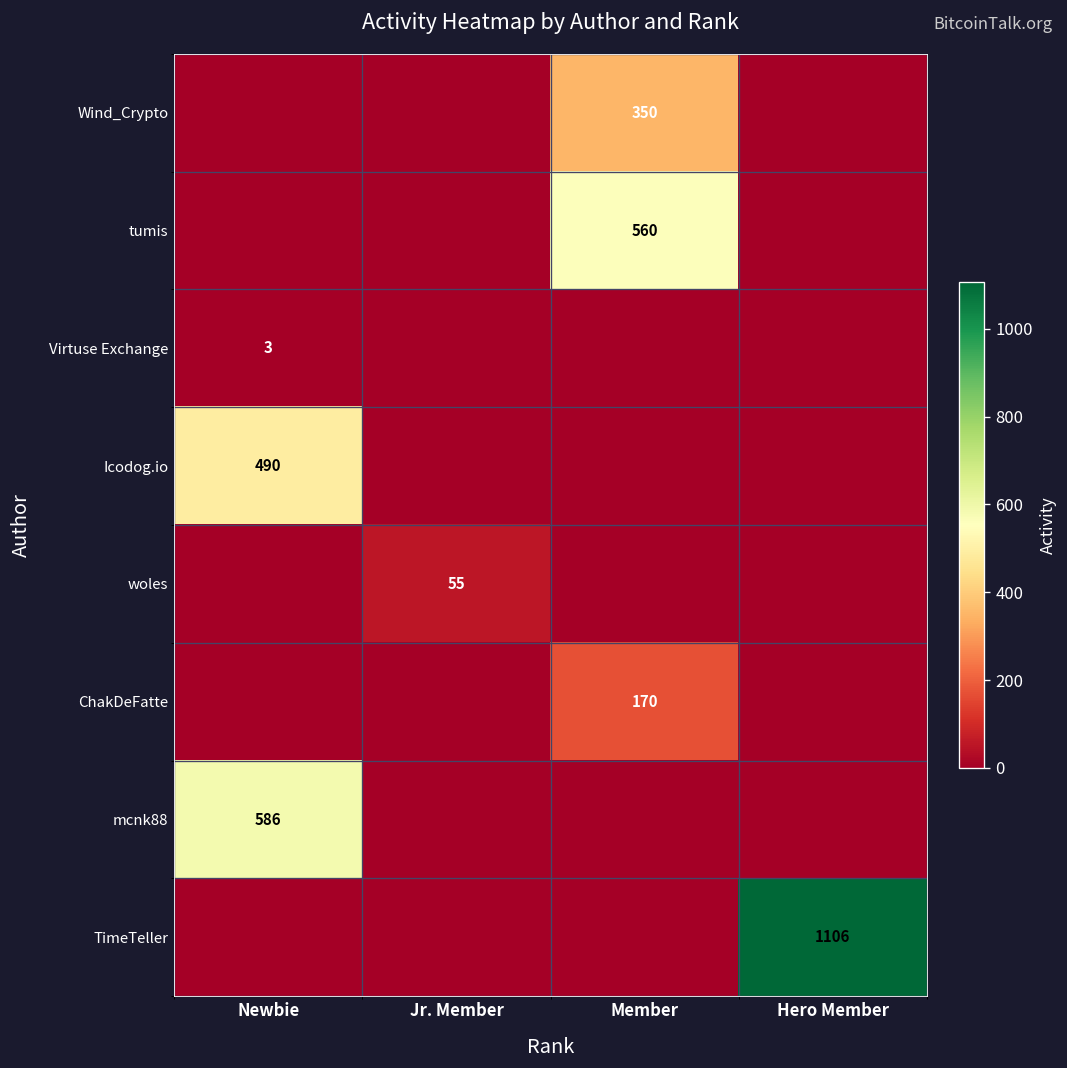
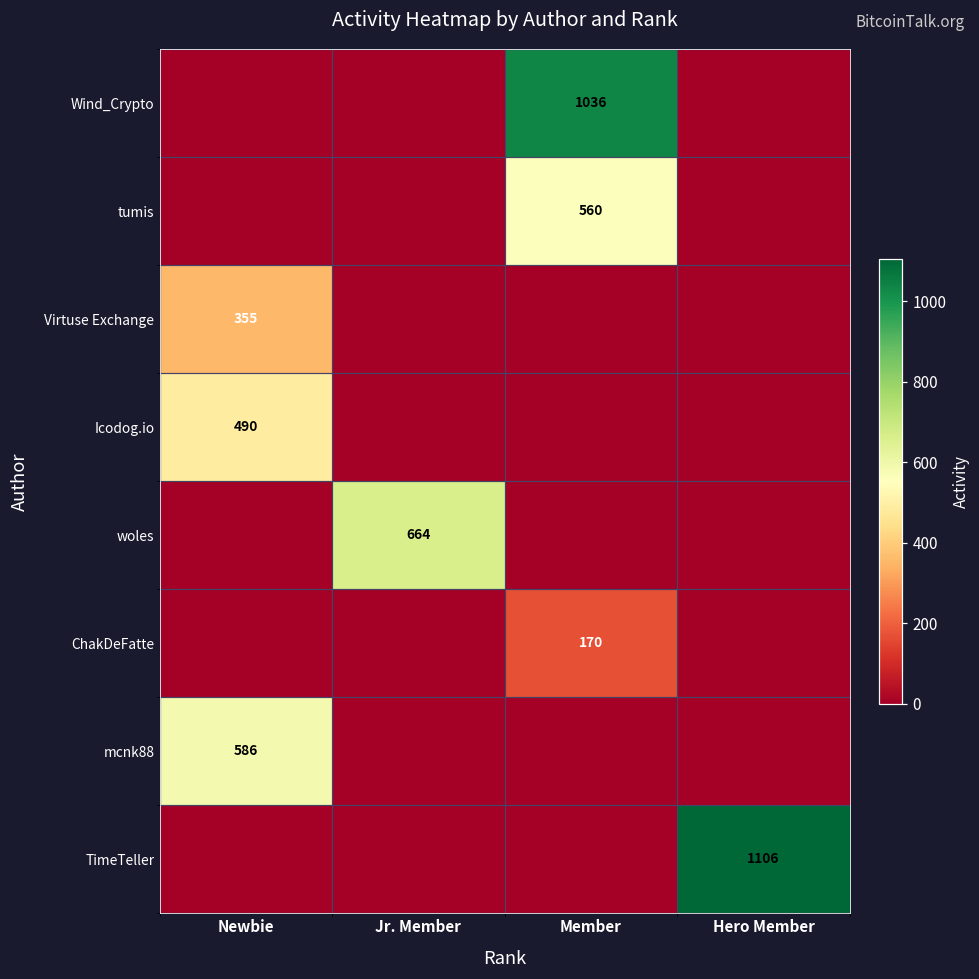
Wind_Crypto, Member: 350 -> 1036
Virtuse Exchange, Newbie: 3 -> 355
woles, Jr. Member: 55 -> 664
